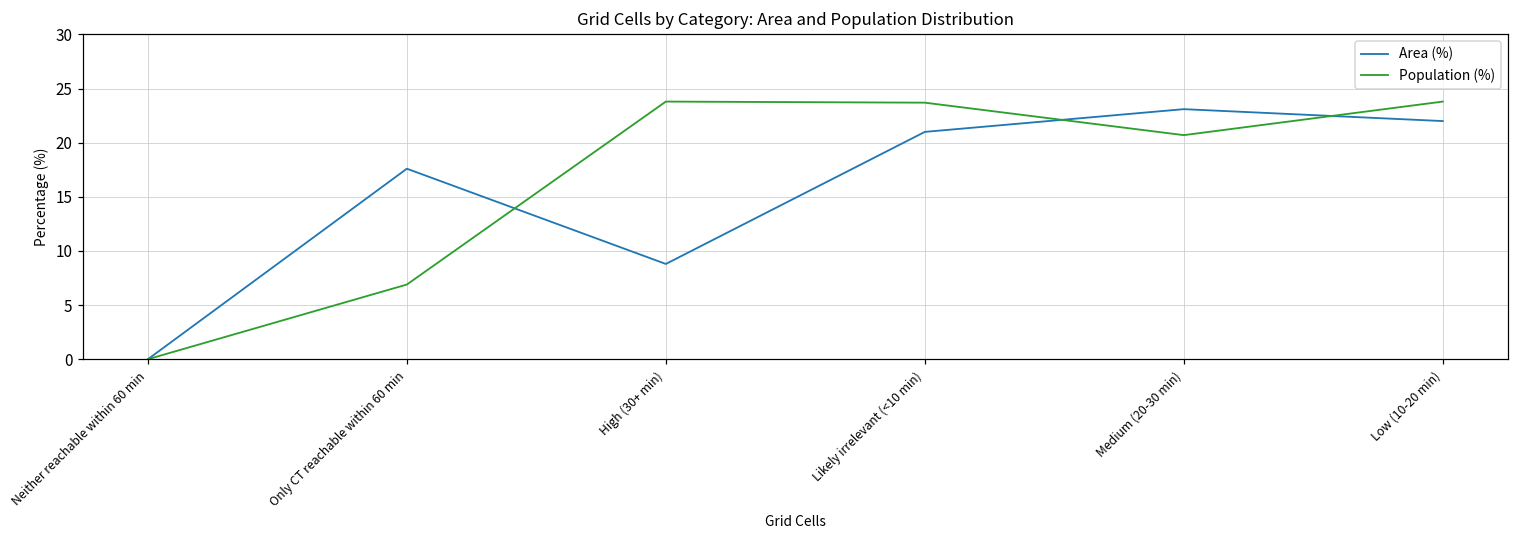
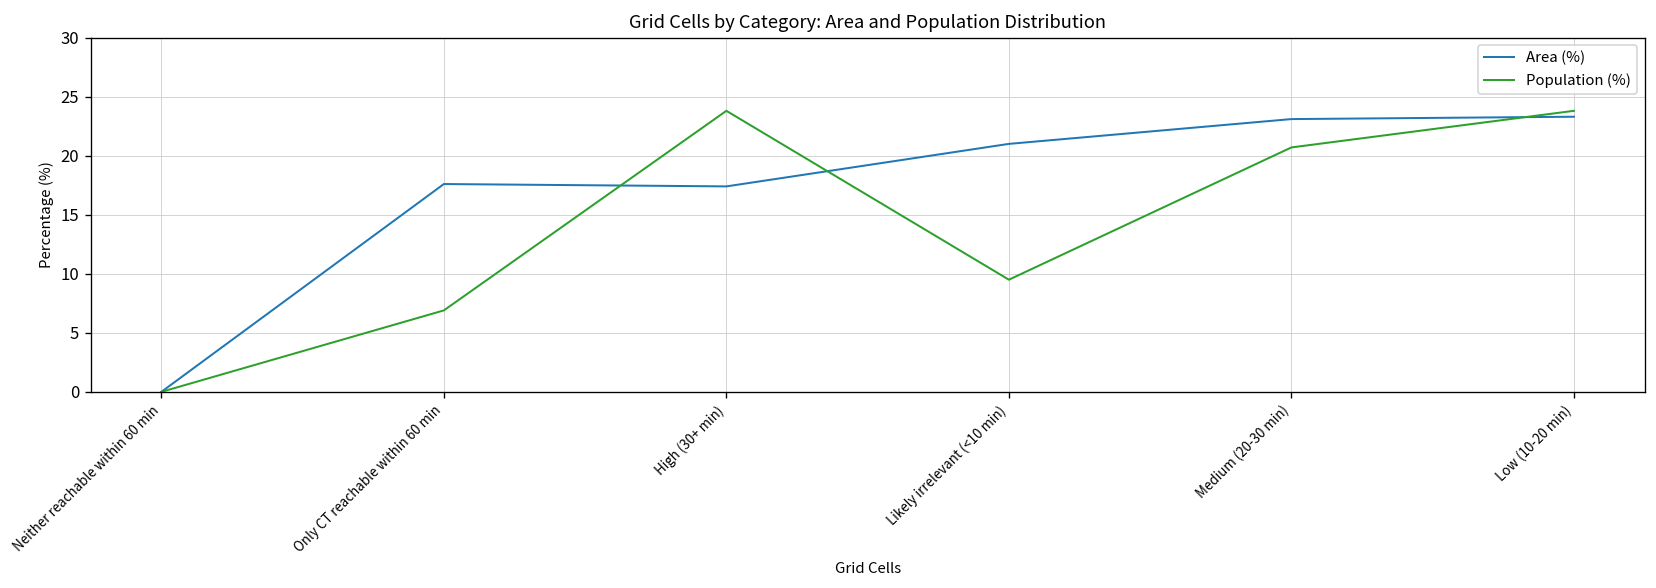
Area (%), High (30+ min): 9 -> 17
Population (%), Likely irrelevant (<10 min): 24 -> 10
Area (%), Low (10-20 min): 22 -> 23
